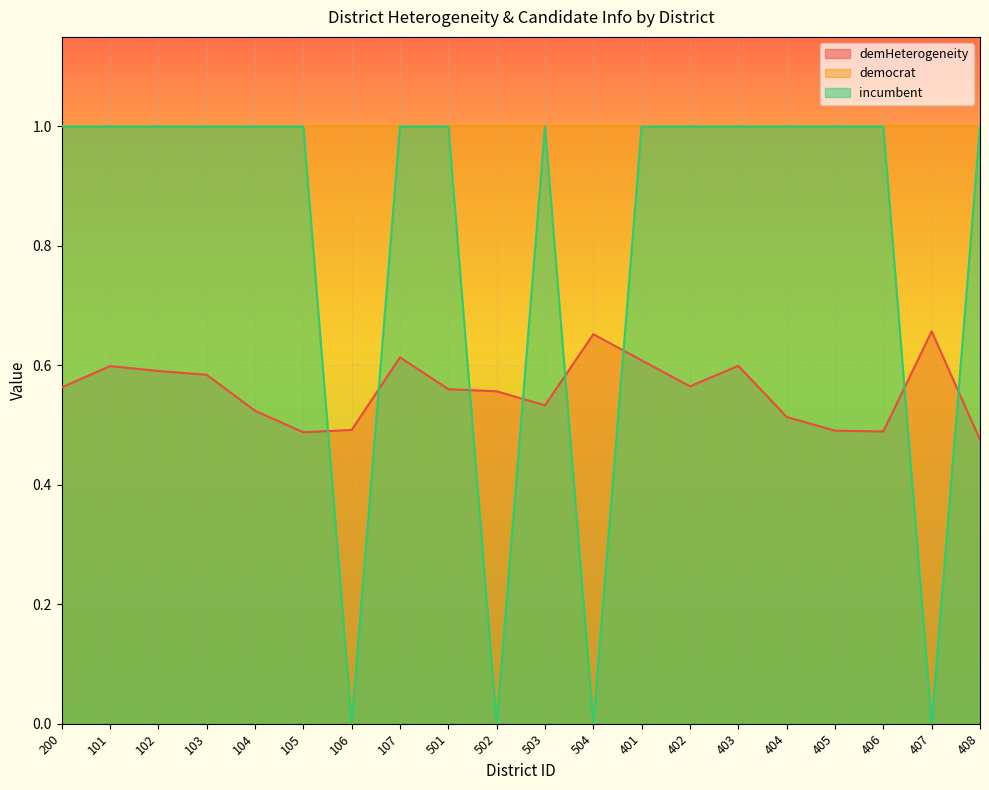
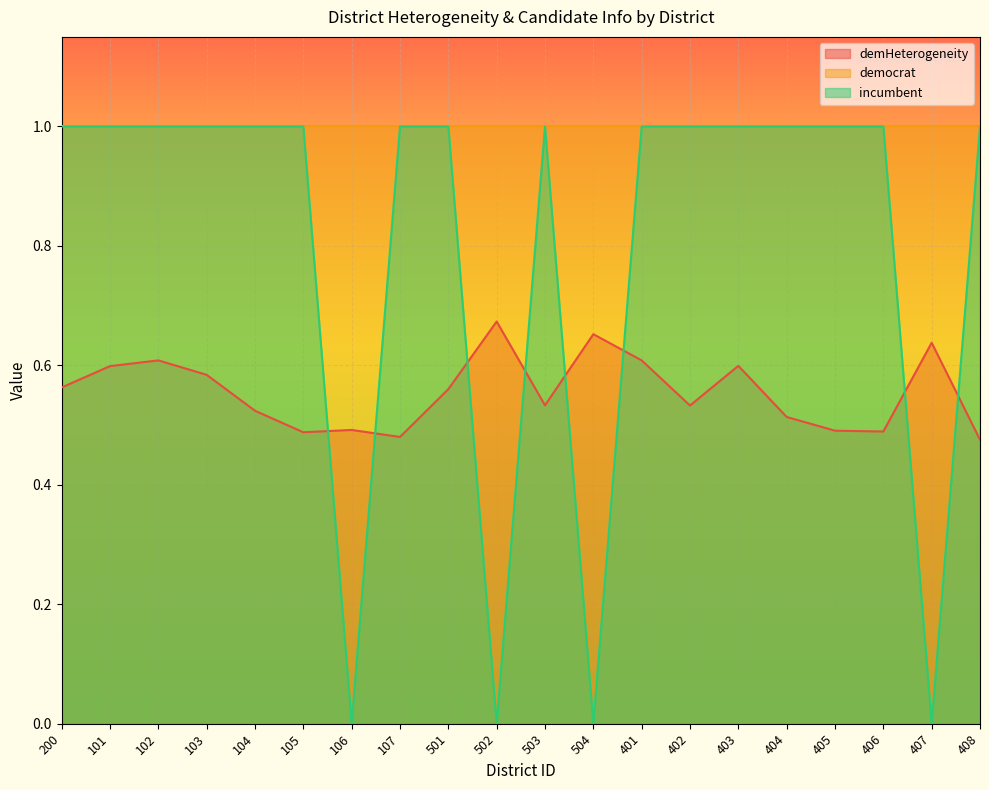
demHeterogeneity, 102: 0.59 -> 0.61
demHeterogeneity, 107: 0.61 -> 0.48
demHeterogeneity, 502: 0.56 -> 0.67
demHeterogeneity, 402: 0.56 -> 0.53
demHeterogeneity, 407: 0.66 -> 0.64
